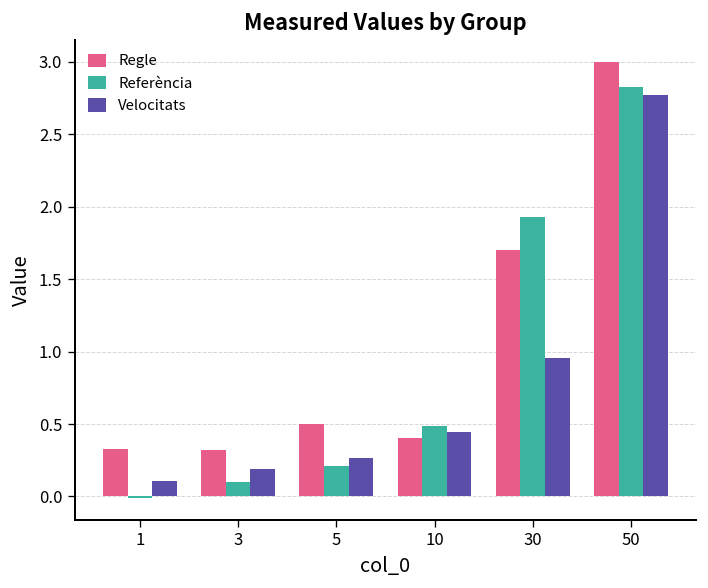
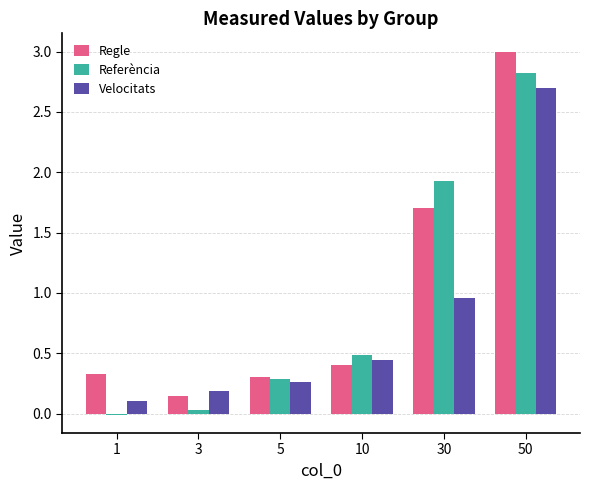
Regle, 3: 0.32 -> 0.15
Referència, 3: 0.10 -> 0.03
Regle, 5: 0.5 -> 0.3
Referència, 5: 0.21 -> 0.29
Velocitats, 50: 2.77 -> 2.70
